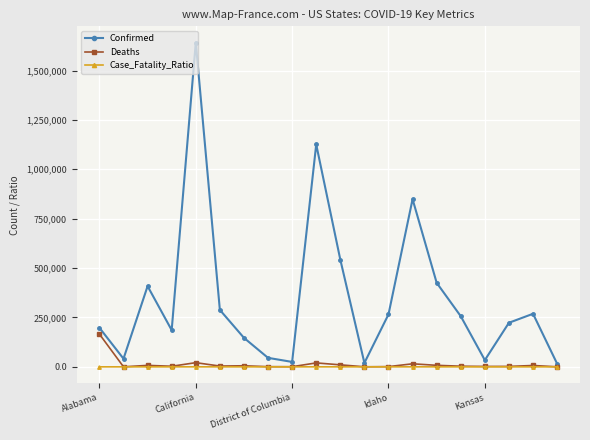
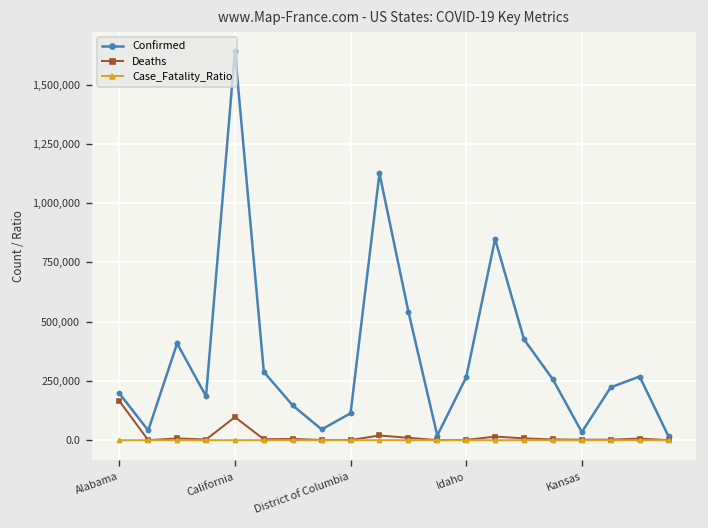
Deaths, California: 20,000 -> 100,000
Confirmed, District of Columbia: 20,000 -> 110,000
